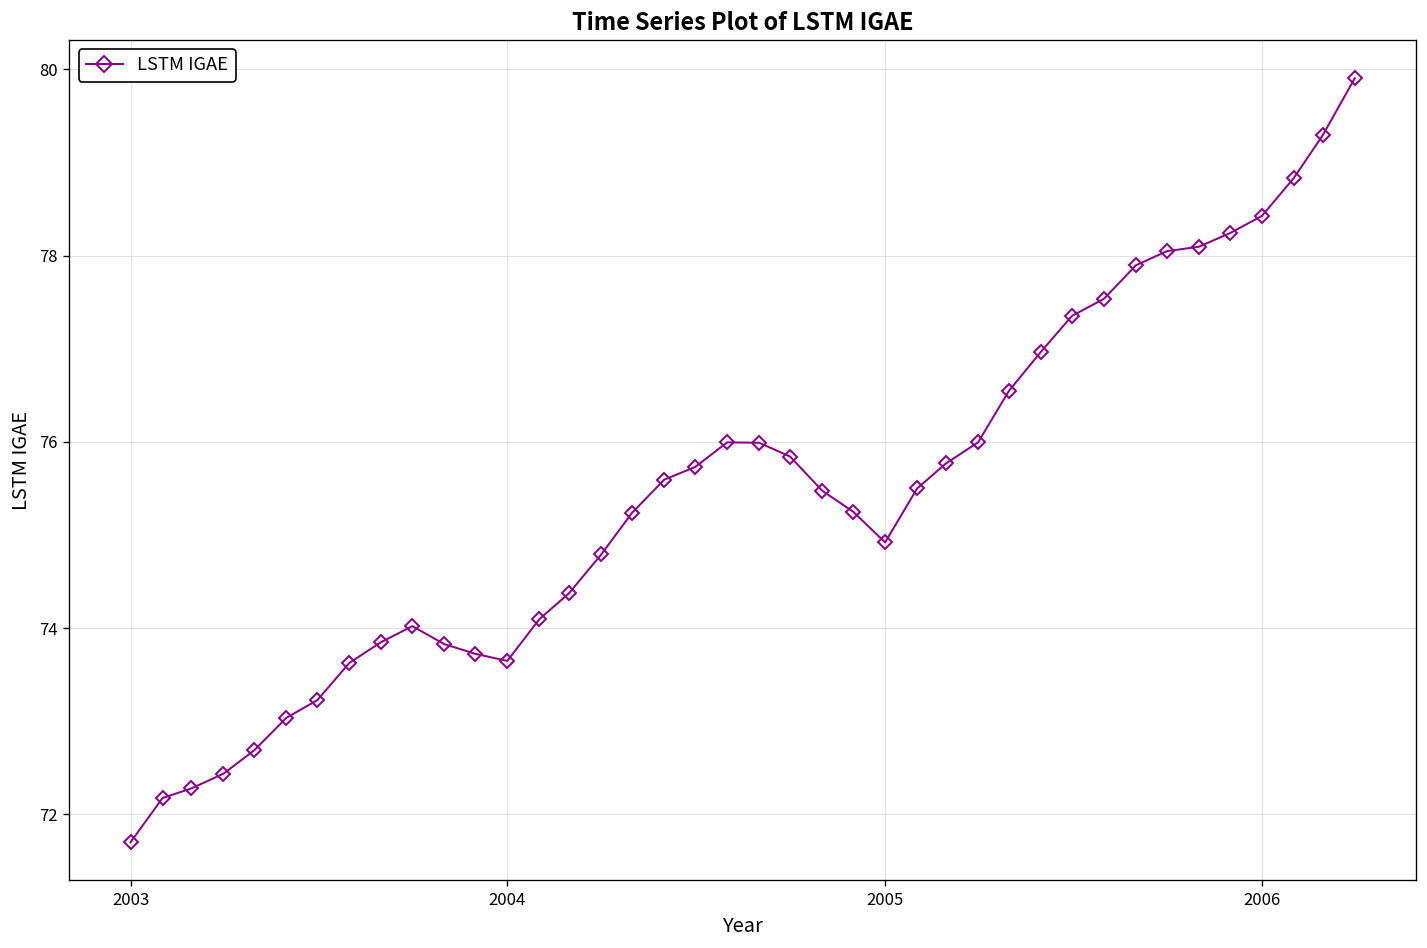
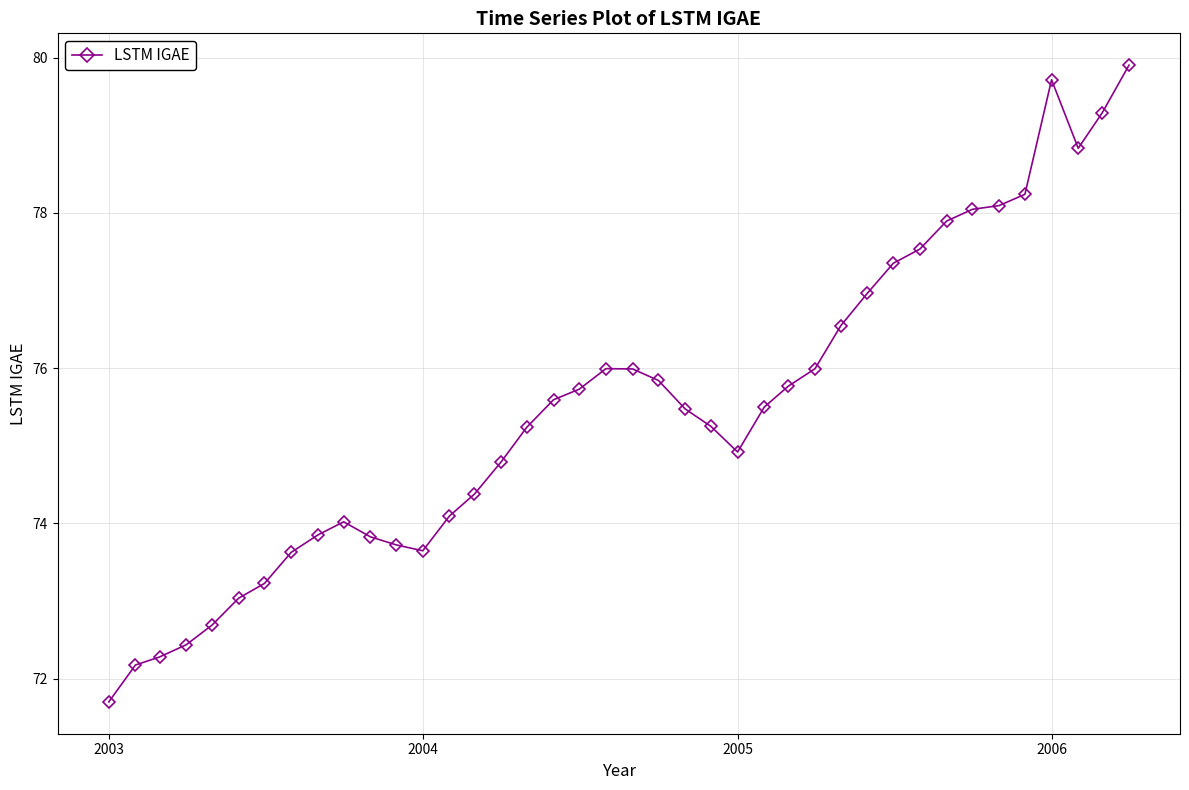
2006: 78.4 -> 79.7
